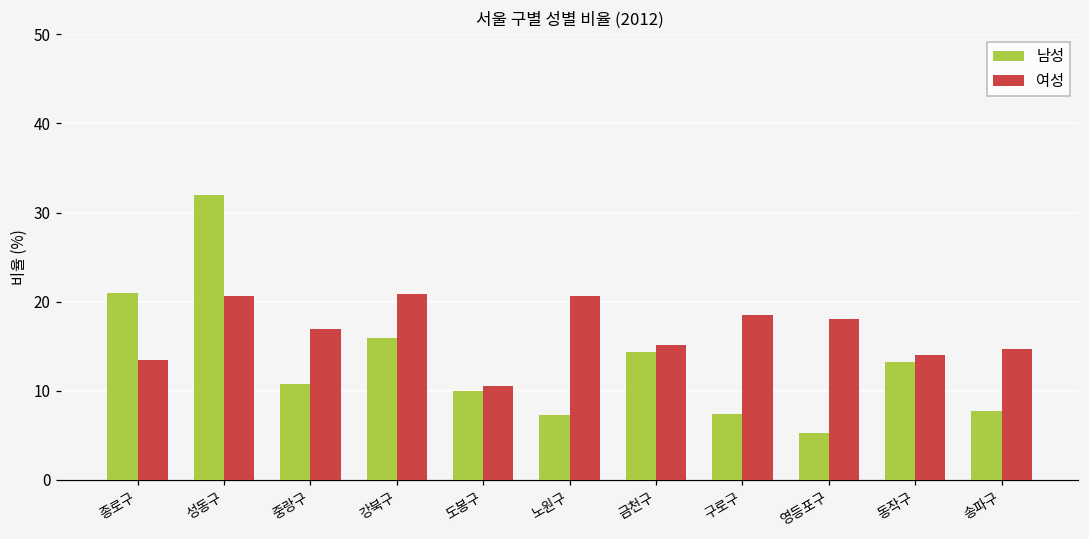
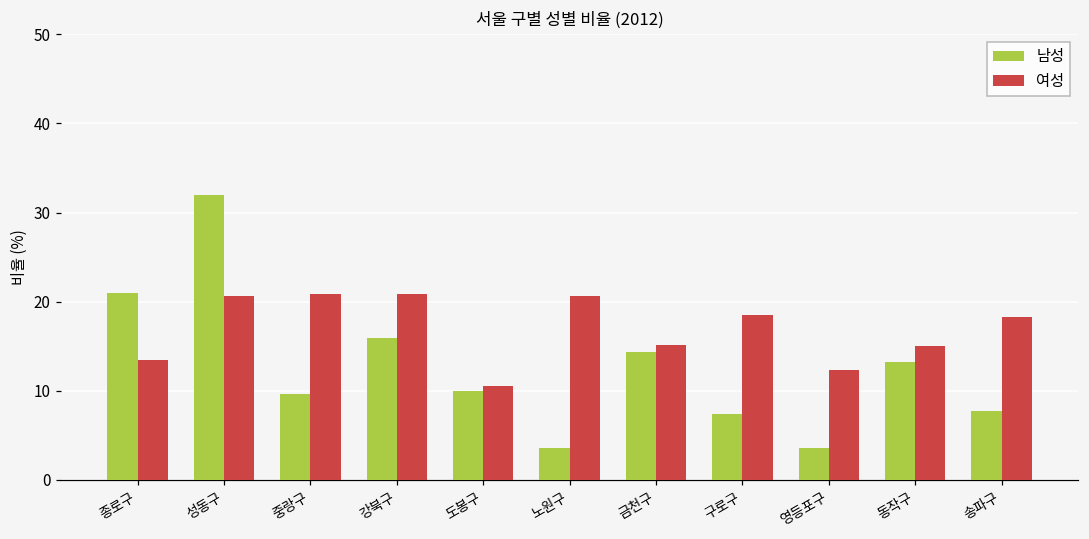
남성, 중랑구: 11 -> 10
여성, 중랑구: 17 -> 21
남성, 노원구: 7 -> 4
남성, 영등포구: 5 -> 4
여성, 영등포구: 18 -> 12
여성, 동작구: 14 -> 15
여성, 송파구: 15 -> 18
